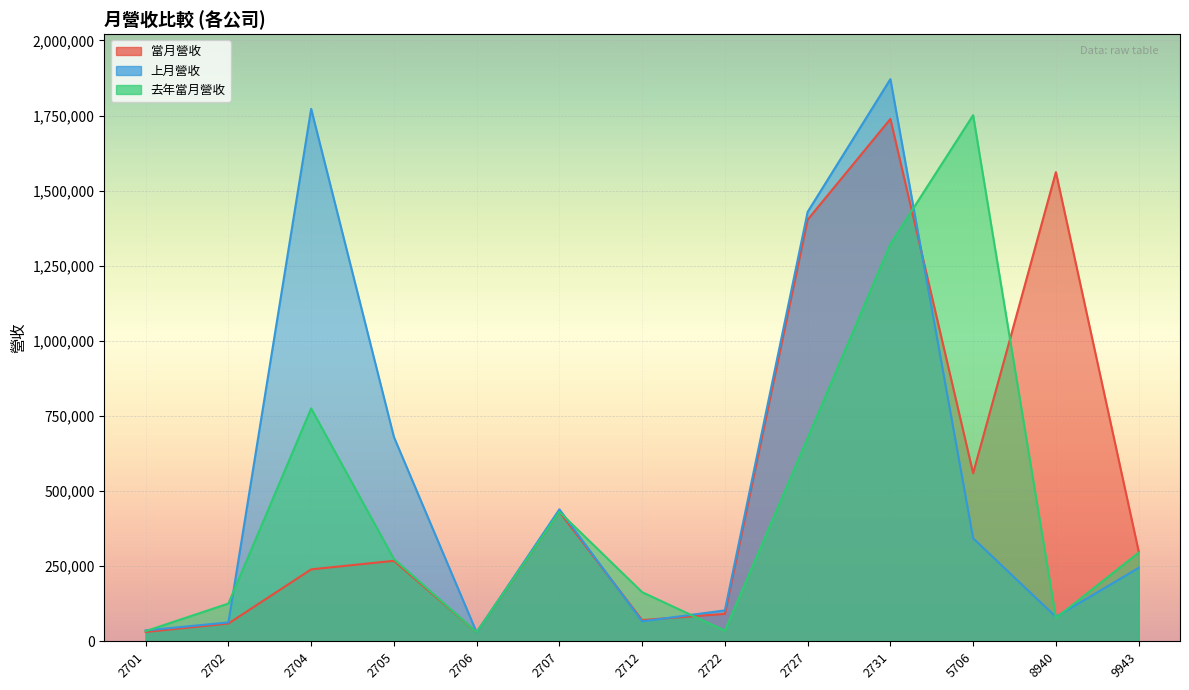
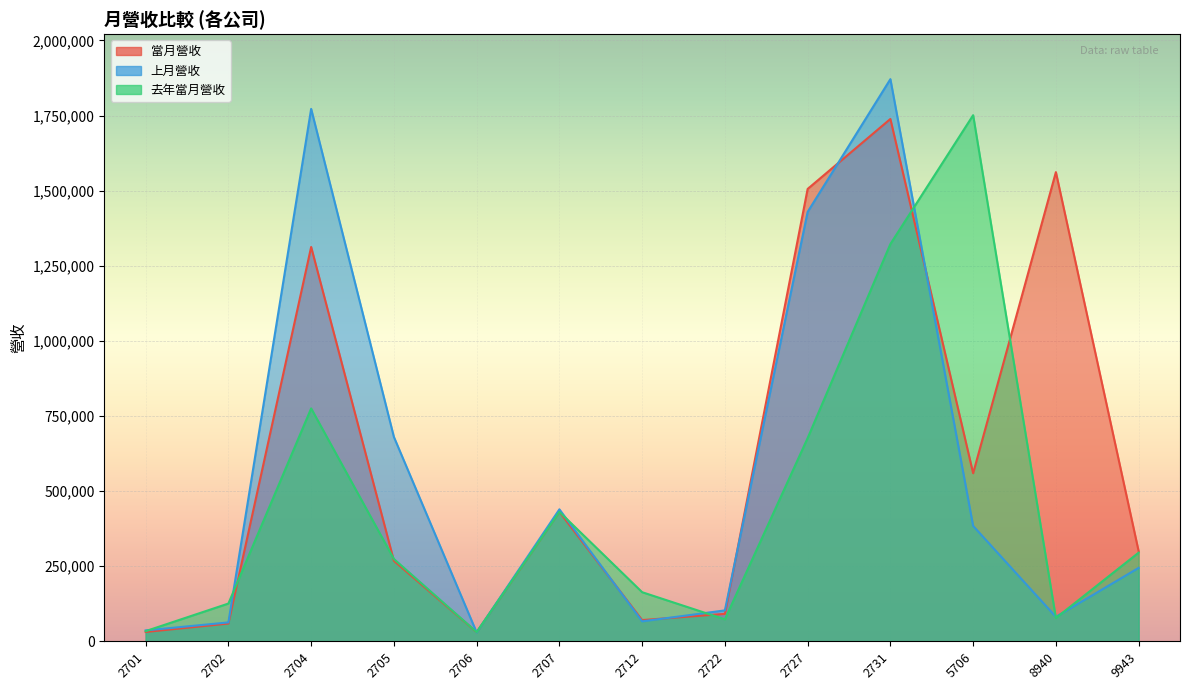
當月營收, 2704: 240,000 -> 1,310,000
去年當月營收, 2722: 40,000 -> 70,000
當月營收, 2727: 1,400,000 -> 1,510,000
上月營收, 5706: 340,000 -> 380,000
